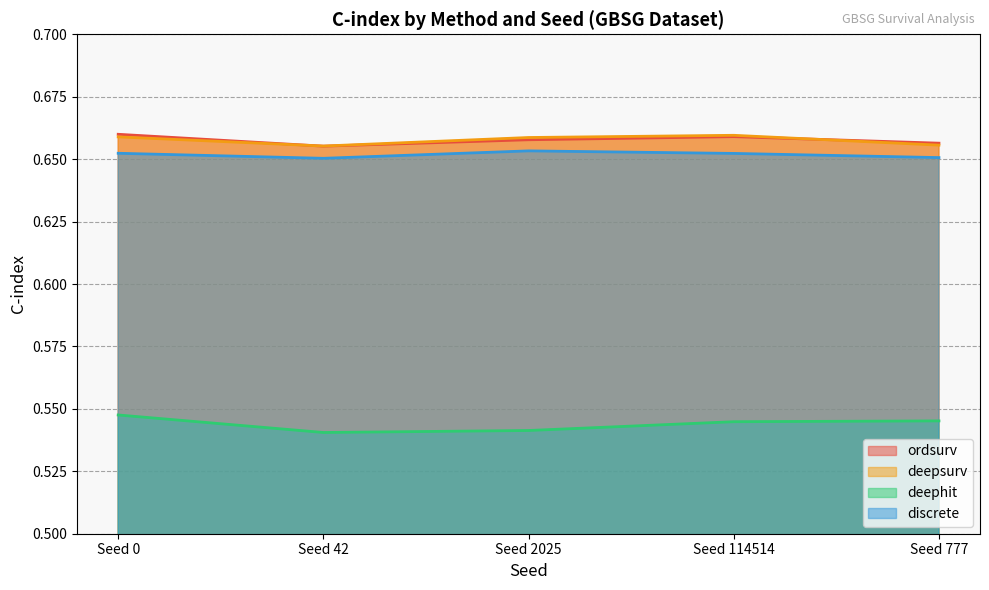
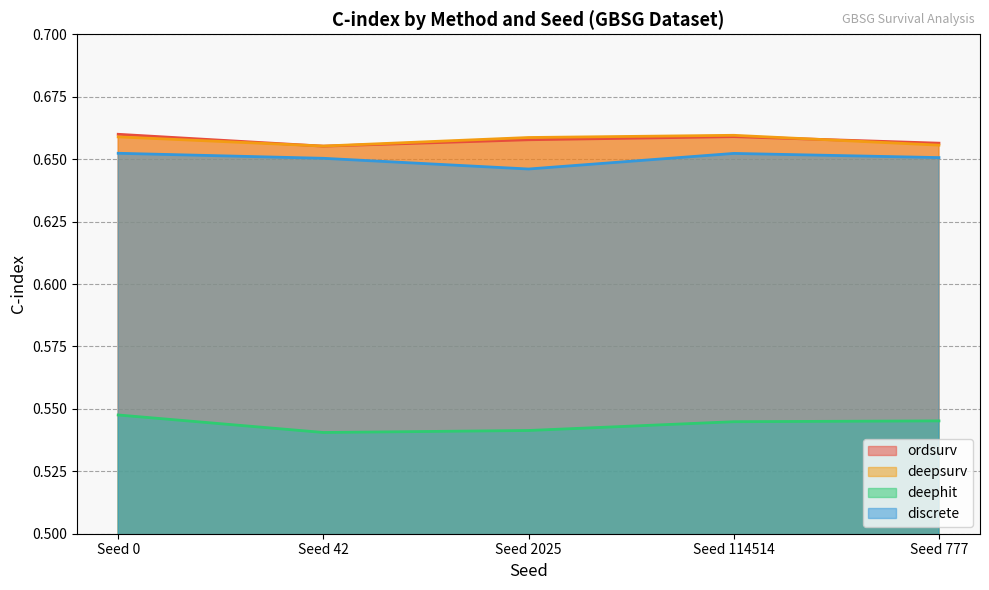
discrete, Seed 2025: 0.653 -> 0.646
